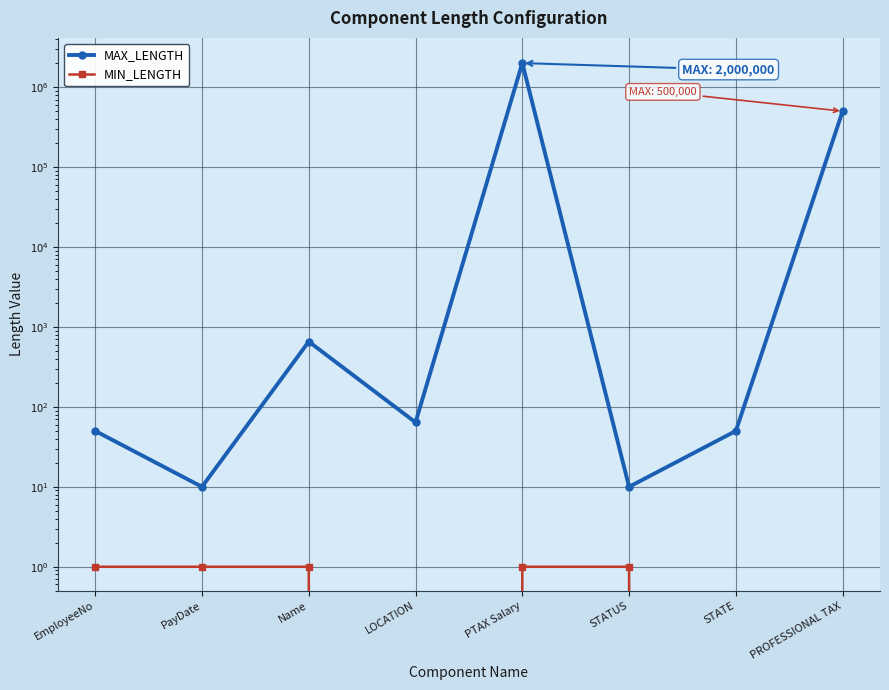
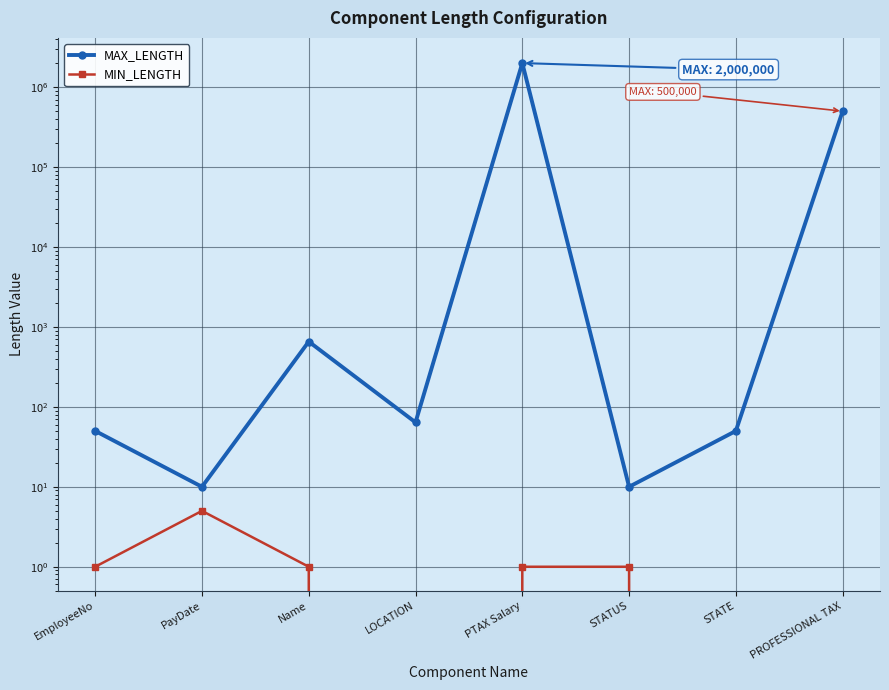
MIN_LENGTH, PayDate: 1 -> 5
